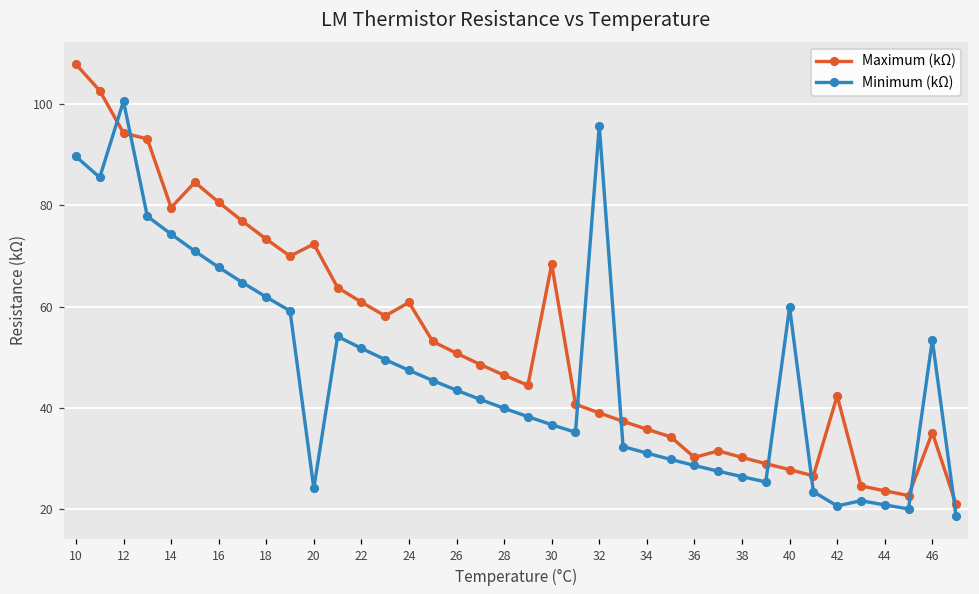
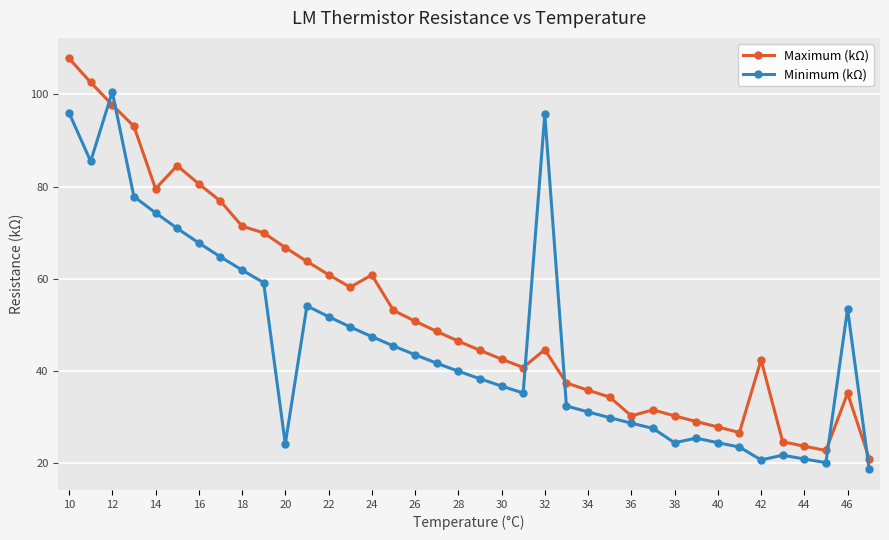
Minimum (kΩ), 10: 90 -> 96
Maximum (kΩ), 12: 94 -> 98
Maximum (kΩ), 18: 73 -> 71
Maximum (kΩ), 20: 72 -> 67
Maximum (kΩ), 30: 68 -> 43
Maximum (kΩ), 32: 39 -> 45
Minimum (kΩ), 38: 26 -> 24
Minimum (kΩ), 40: 60 -> 24
